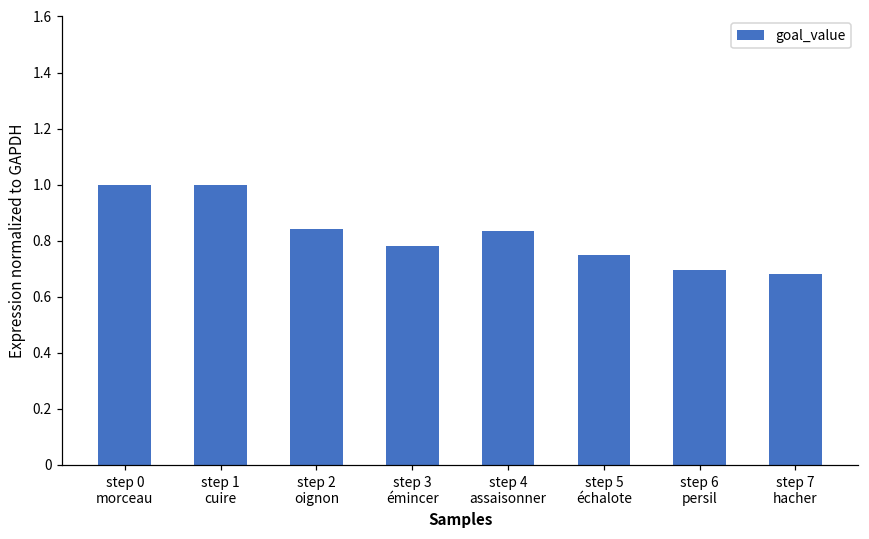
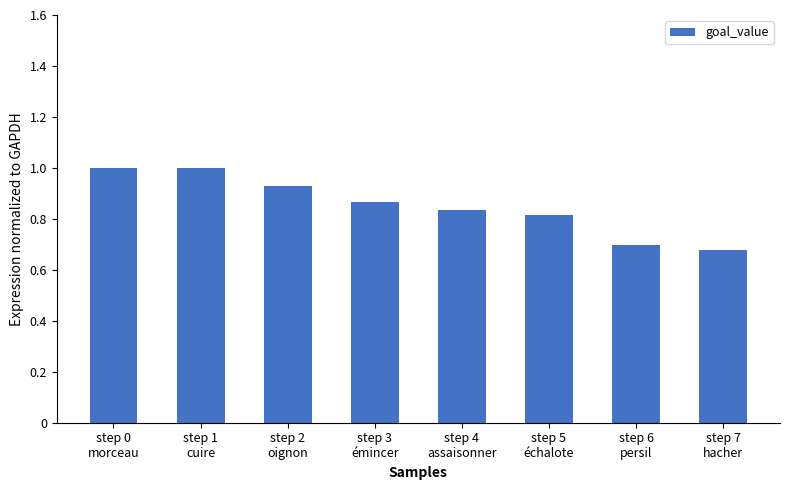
step 2 oignon: 0.84 -> 0.93
step 3 émincer: 0.78 -> 0.86
step 5 échalote: 0.75 -> 0.82
